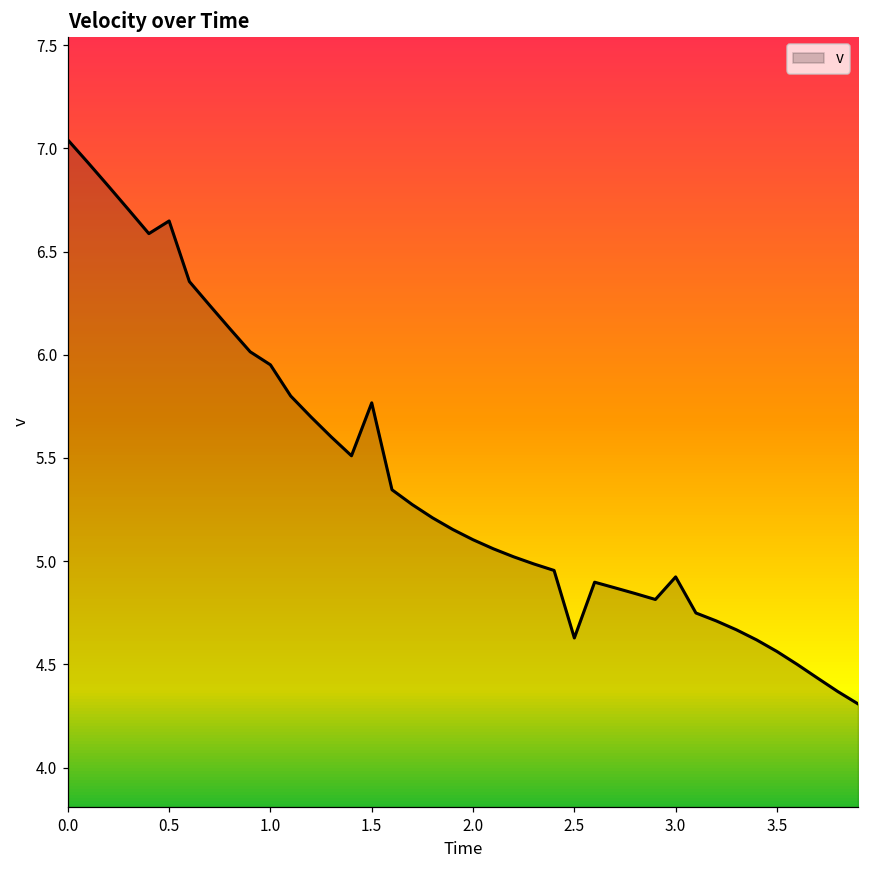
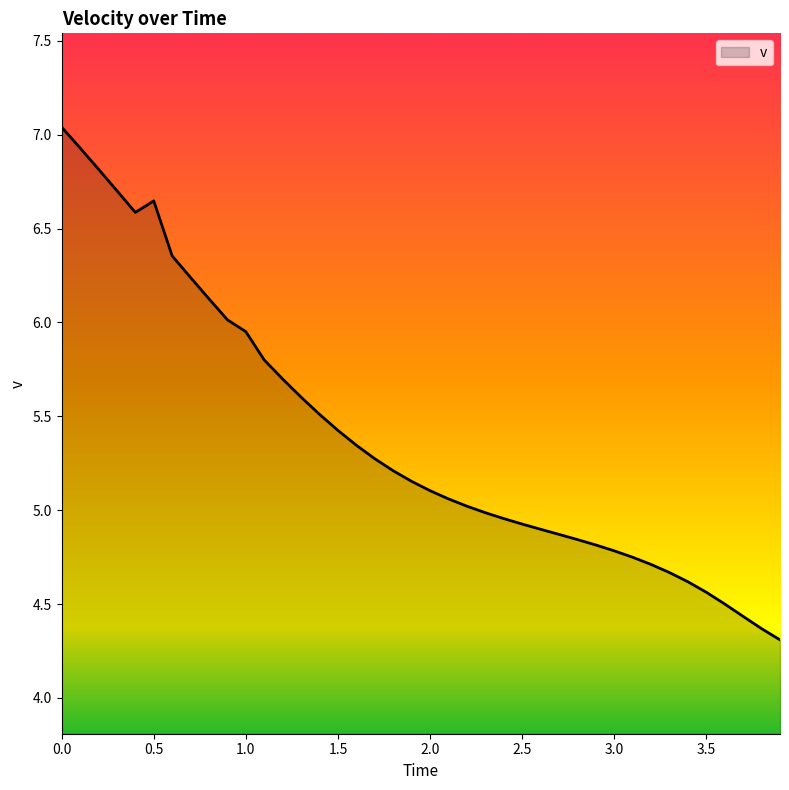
1.5: 5.77 -> 5.42
2.5: 4.63 -> 4.93
3.0: 4.92 -> 4.78
